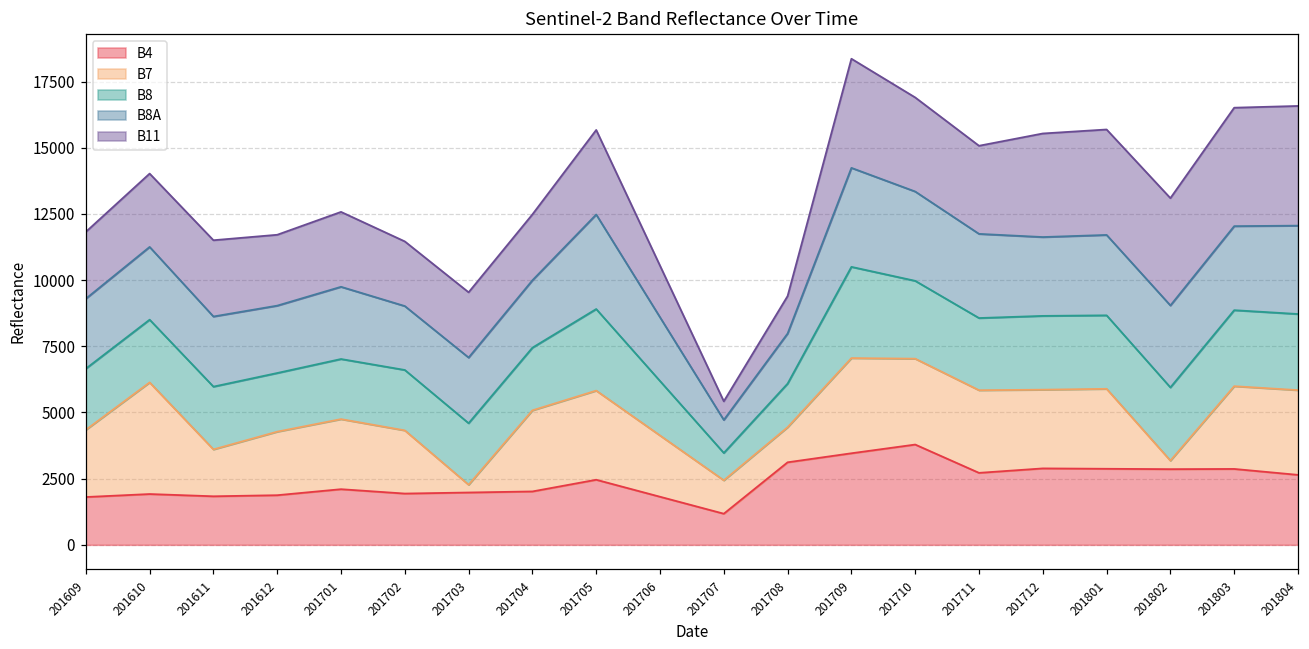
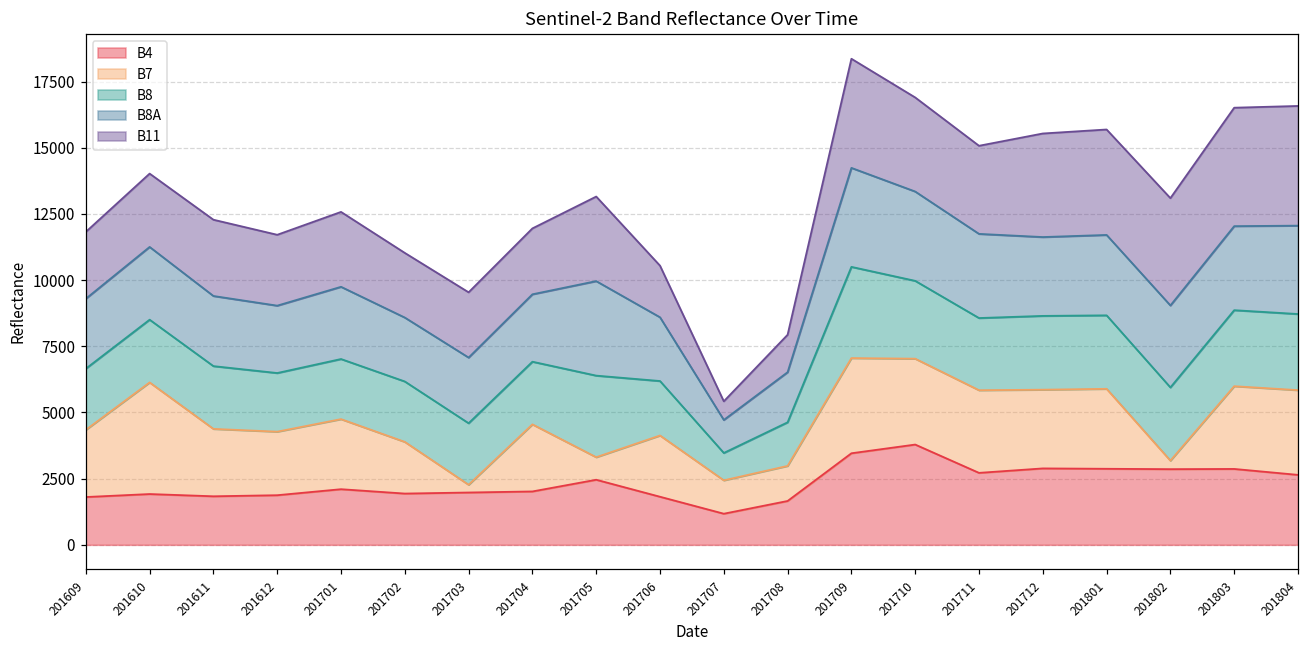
B7, 201611: 1800 -> 2500
B7, 201702: 2400 -> 2000
B7, 201704: 3100 -> 2500
B7, 201705: 3400 -> 900
B4, 201708: 3100 -> 1700
